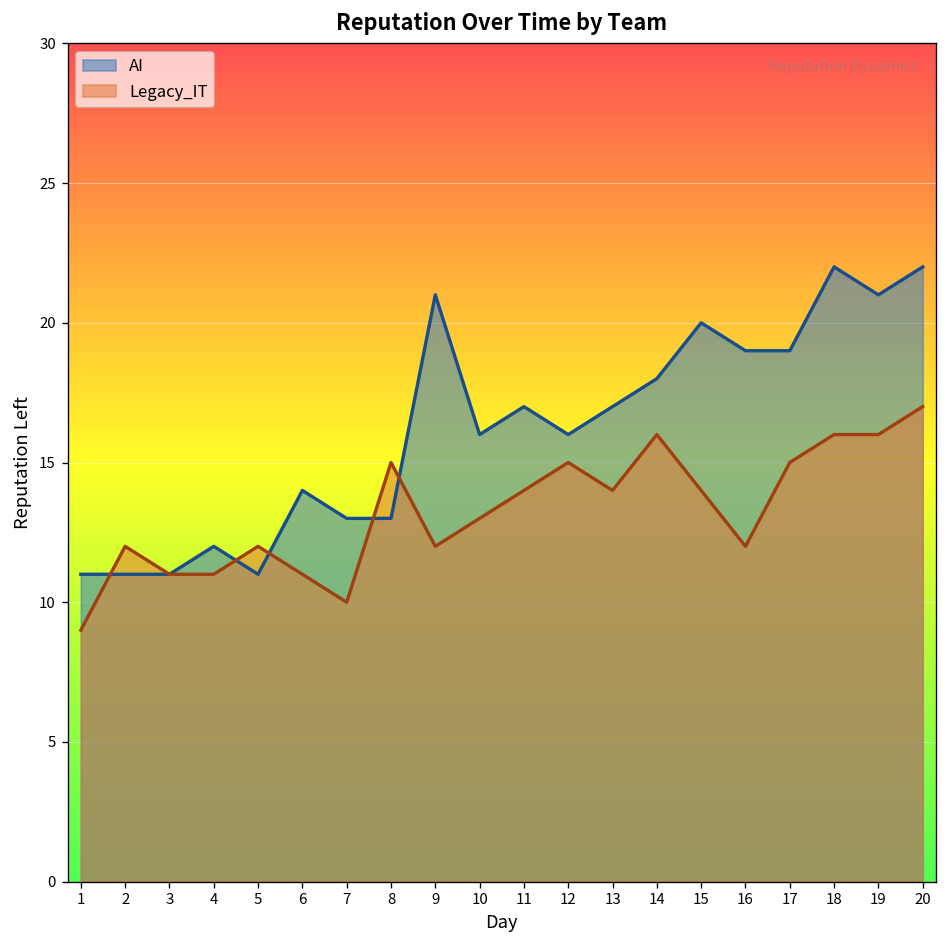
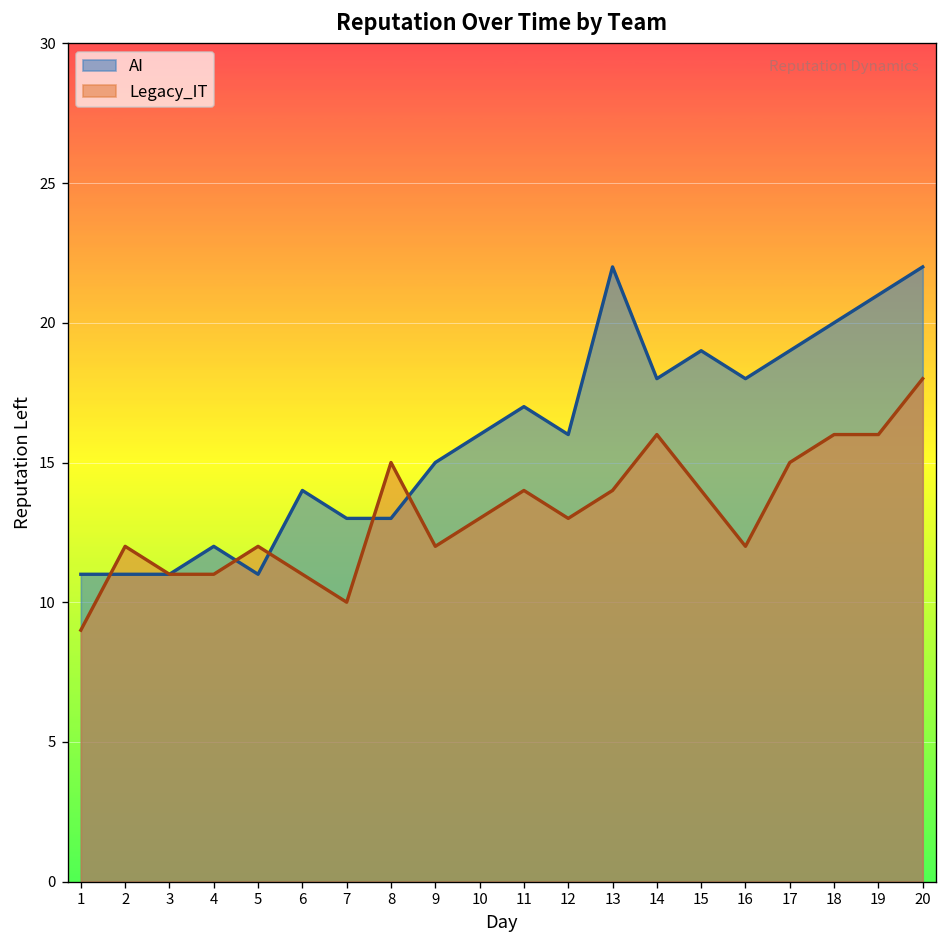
AI, 9: 21 -> 15
Legacy_IT, 12: 15 -> 13
AI, 13: 17 -> 22
AI, 15: 20 -> 19
AI, 16: 19 -> 18
AI, 18: 22 -> 20
Legacy_IT, 20: 17 -> 18
